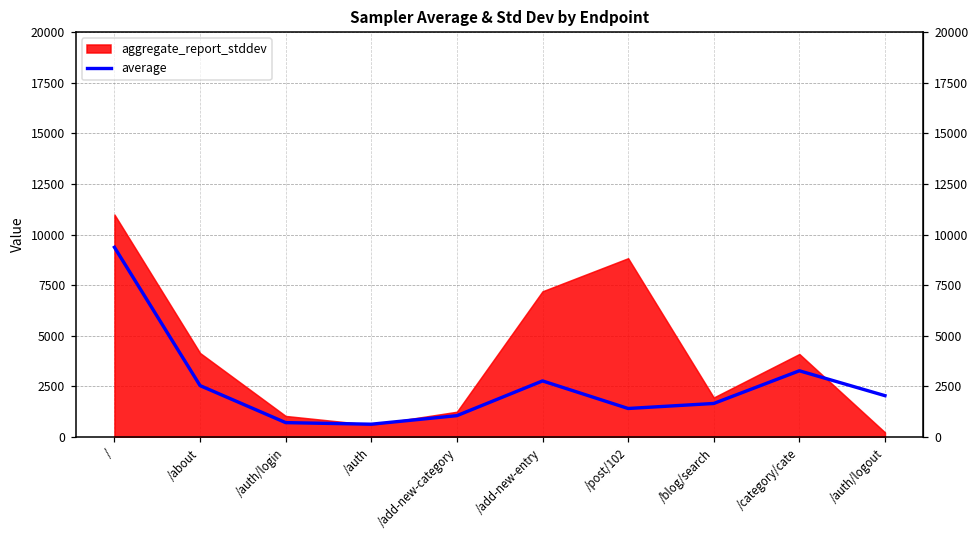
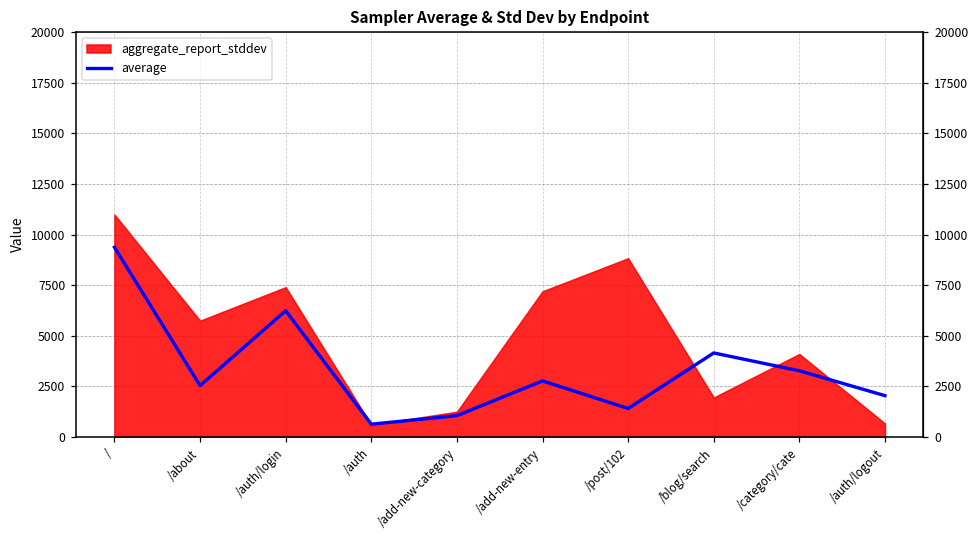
aggregate_report_stddev, /about: 4100 -> 5700
average, /auth/login: 700 -> 6200
aggregate_report_stddev, /auth/login: 1000 -> 7400
average, /blog/search: 1600 -> 4100
aggregate_report_stddev, /auth/logout: 200 -> 700
